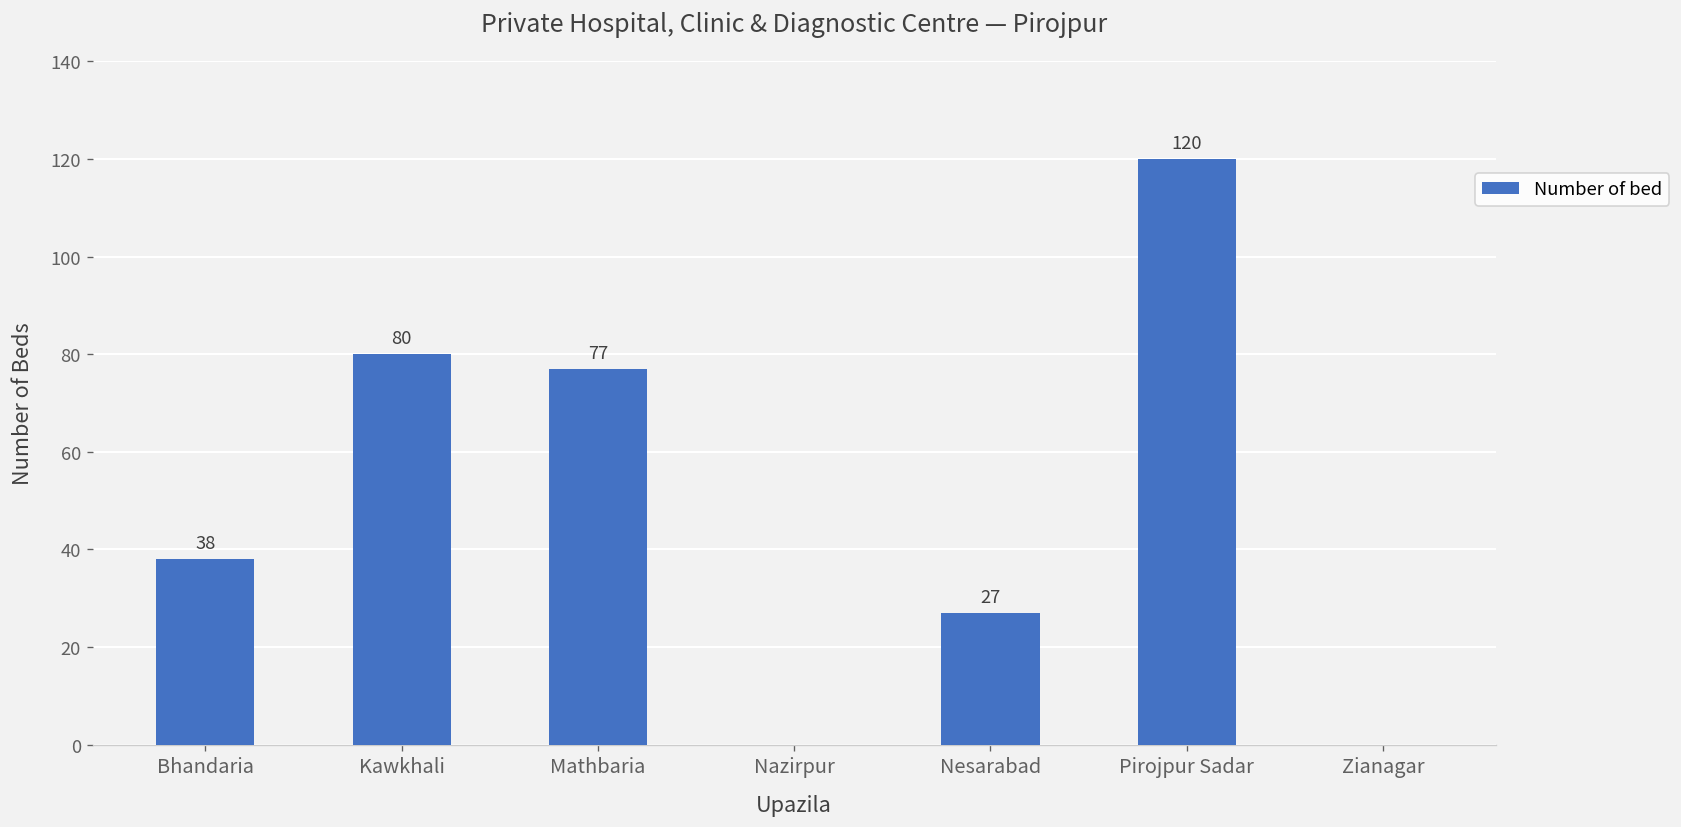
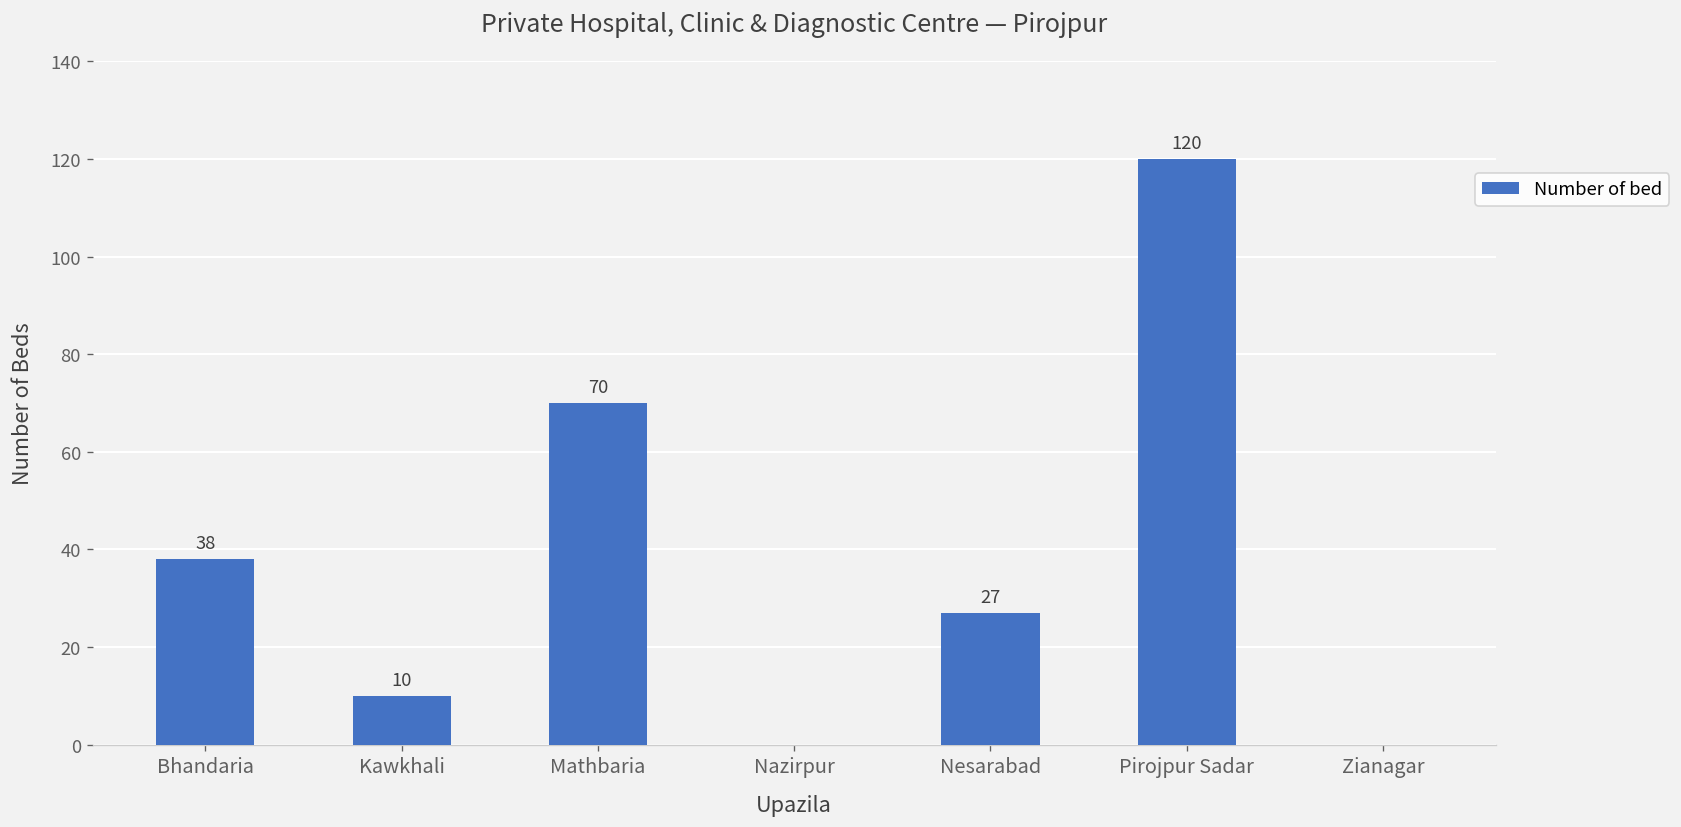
Kawkhali: 80 -> 10
Mathbaria: 77 -> 70
